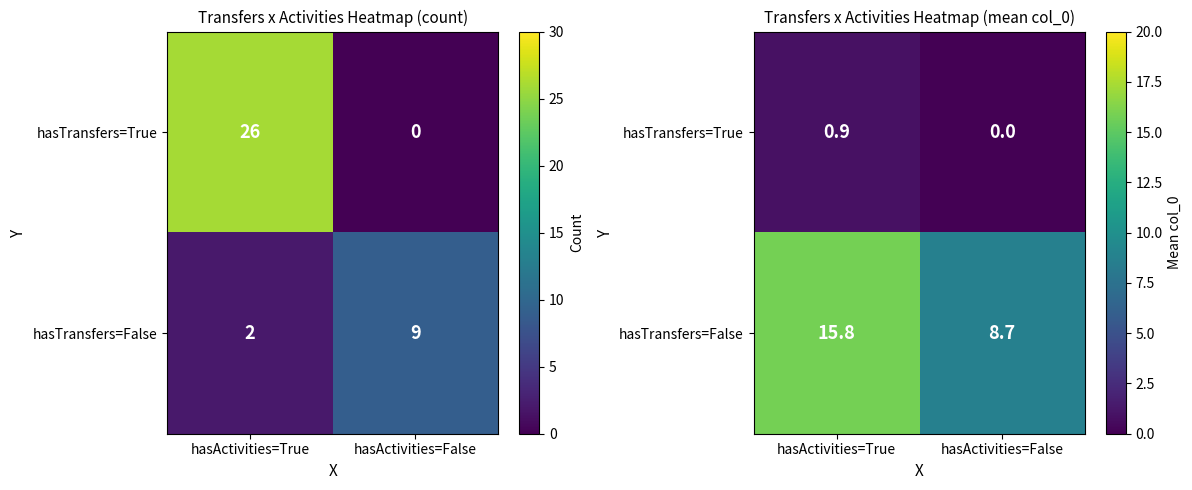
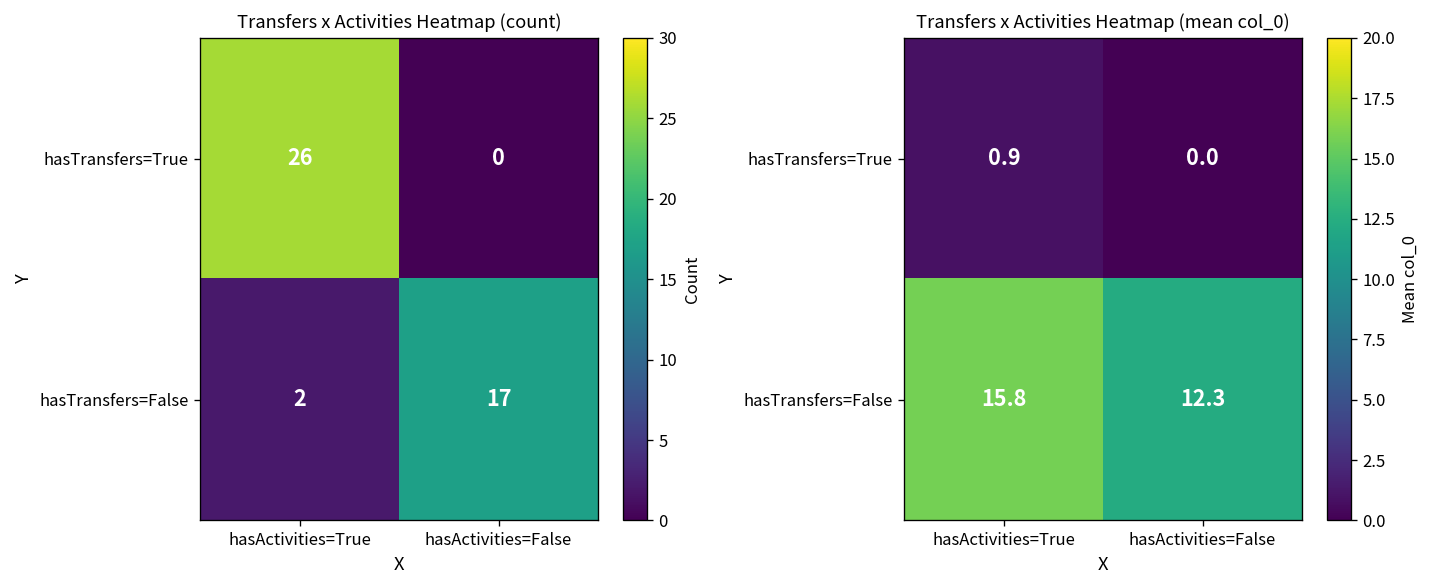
Transfers x Activities Heatmap (count), hasTransfers=False, hasActivities=False: 9 -> 17
Transfers x Activities Heatmap (mean col_0), hasTransfers=False, hasActivities=False: 8.7 -> 12.3
